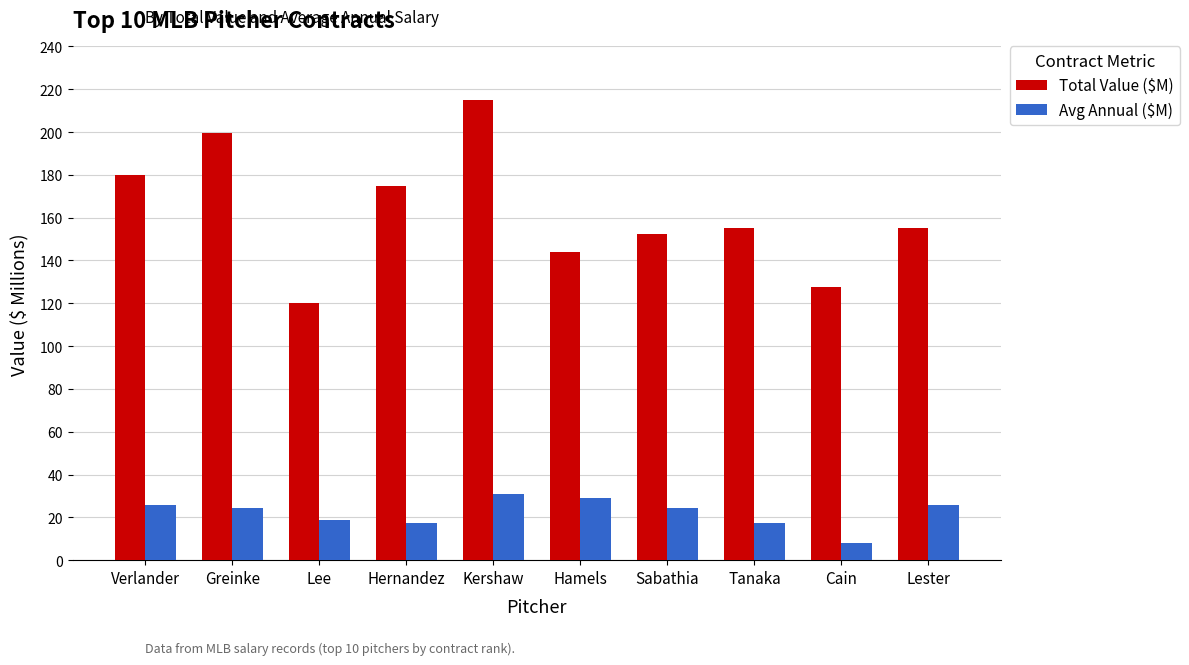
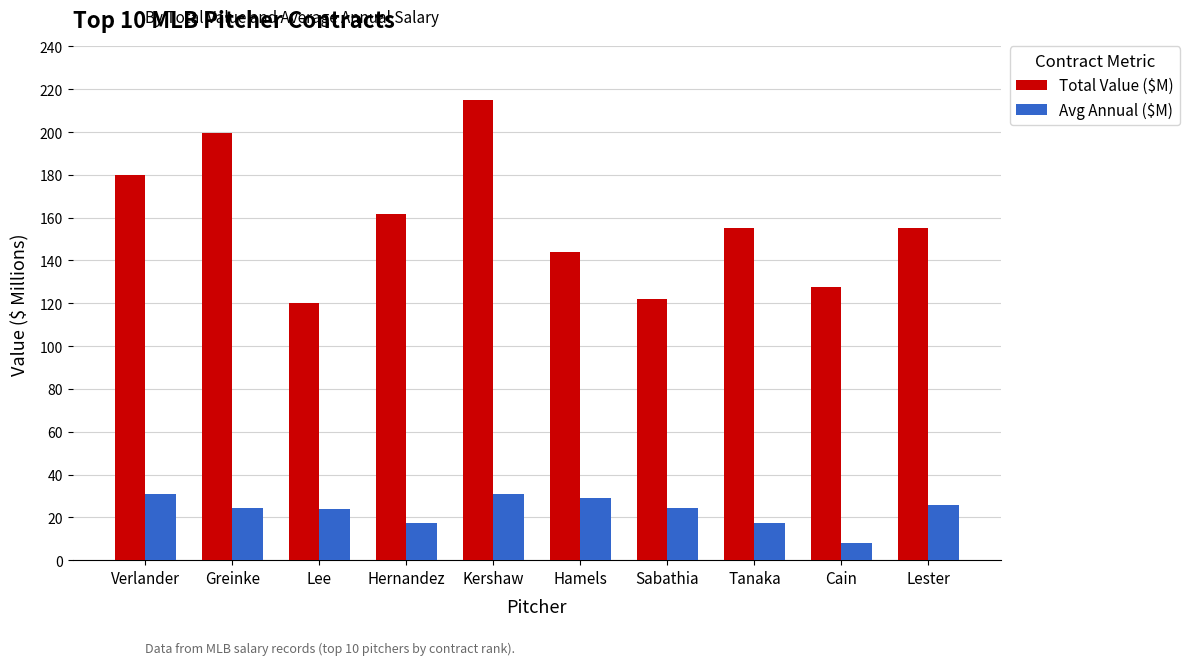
Avg Annual ($M), Verlander: 26 -> 31
Avg Annual ($M), Lee: 19 -> 24
Total Value ($M), Hernandez: 175 -> 162
Total Value ($M), Sabathia: 153 -> 122
